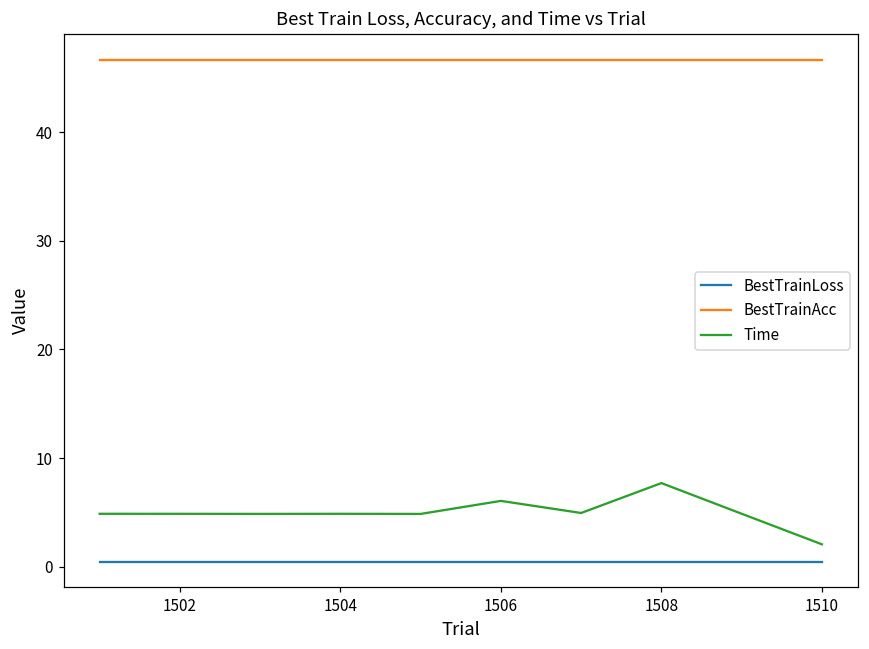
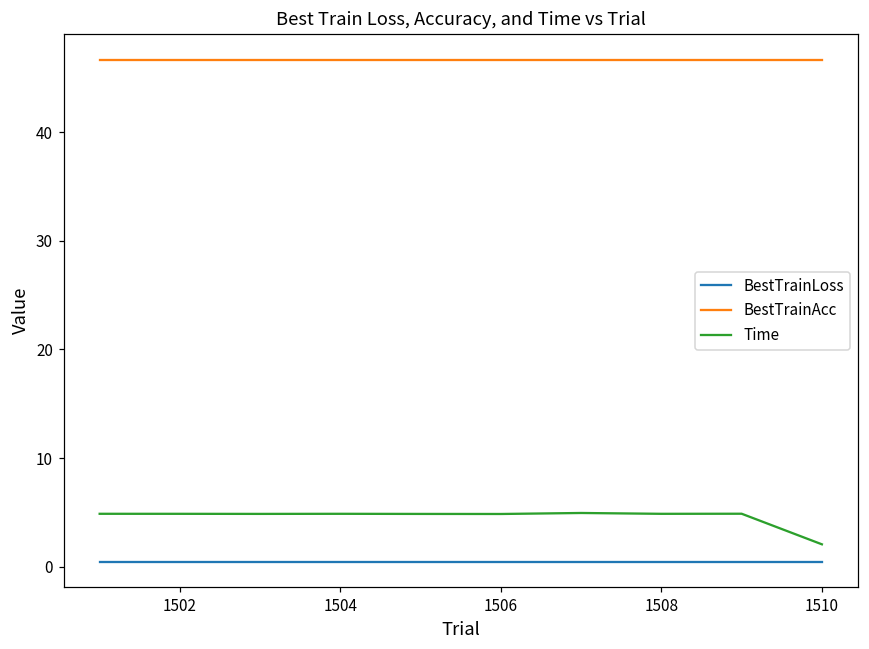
Time, 1506: 6 -> 5
Time, 1508: 8 -> 5
